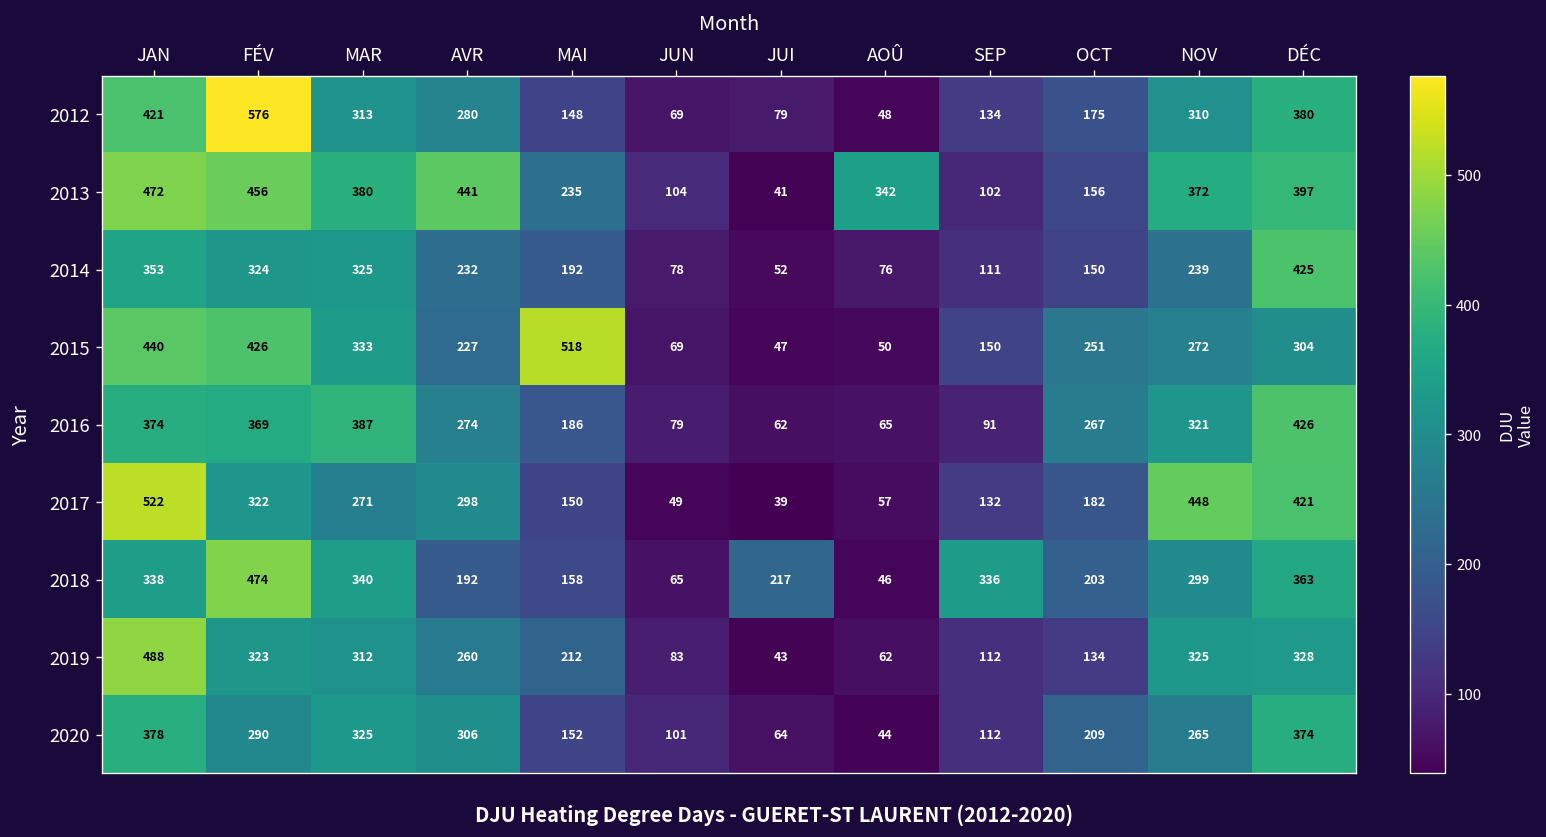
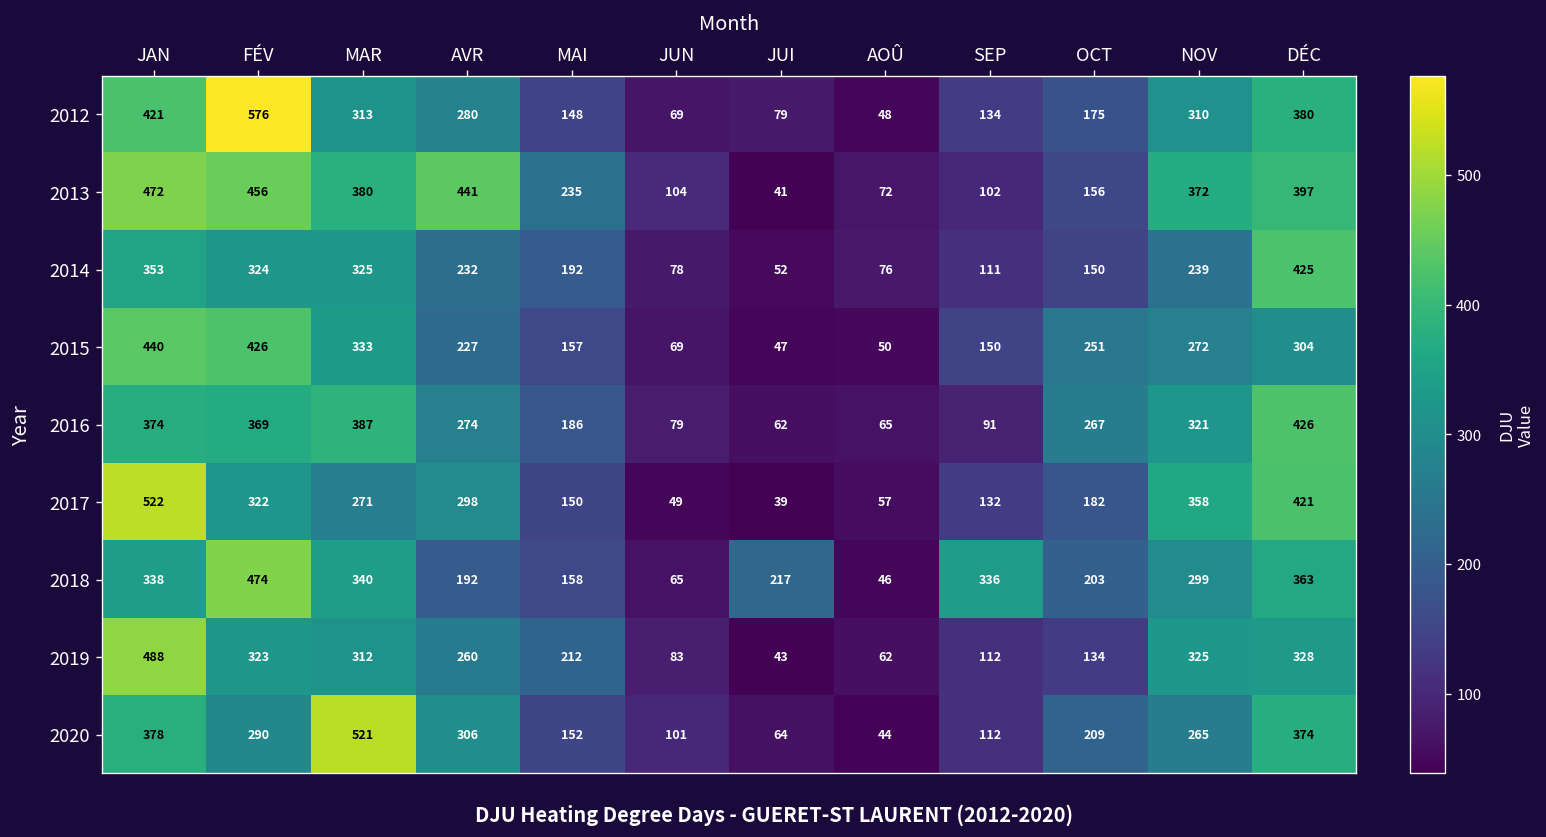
2013, AOÛ: 342 -> 72
2015, MAI: 518 -> 157
2017, NOV: 448 -> 358
2020, MAR: 325 -> 521
